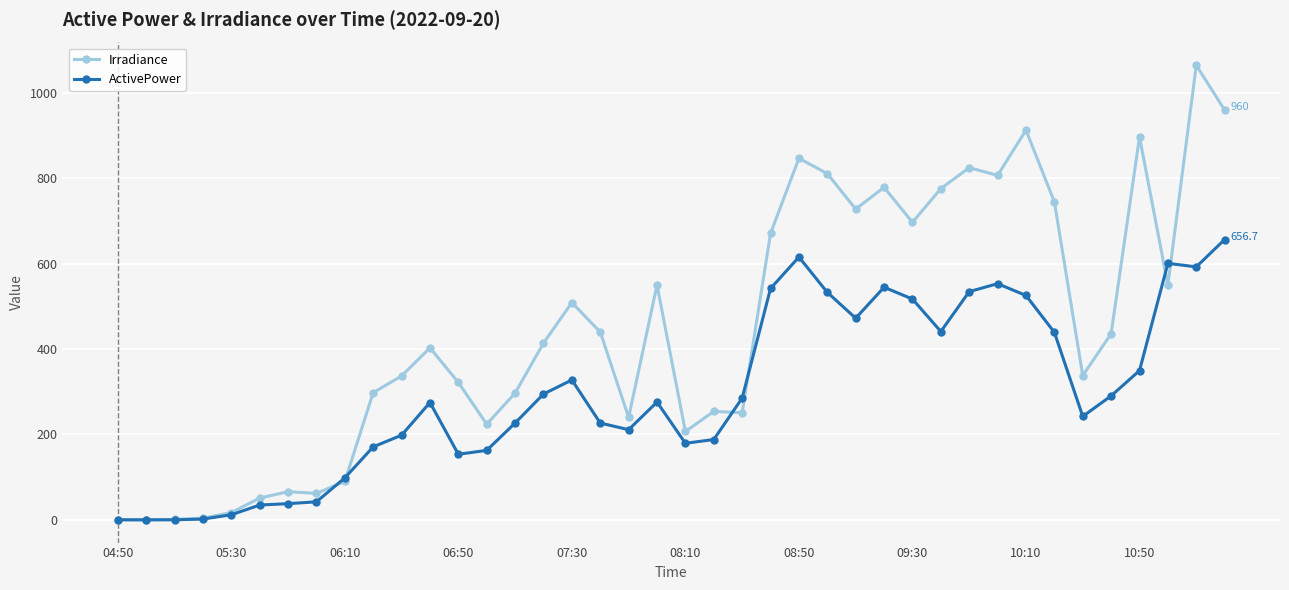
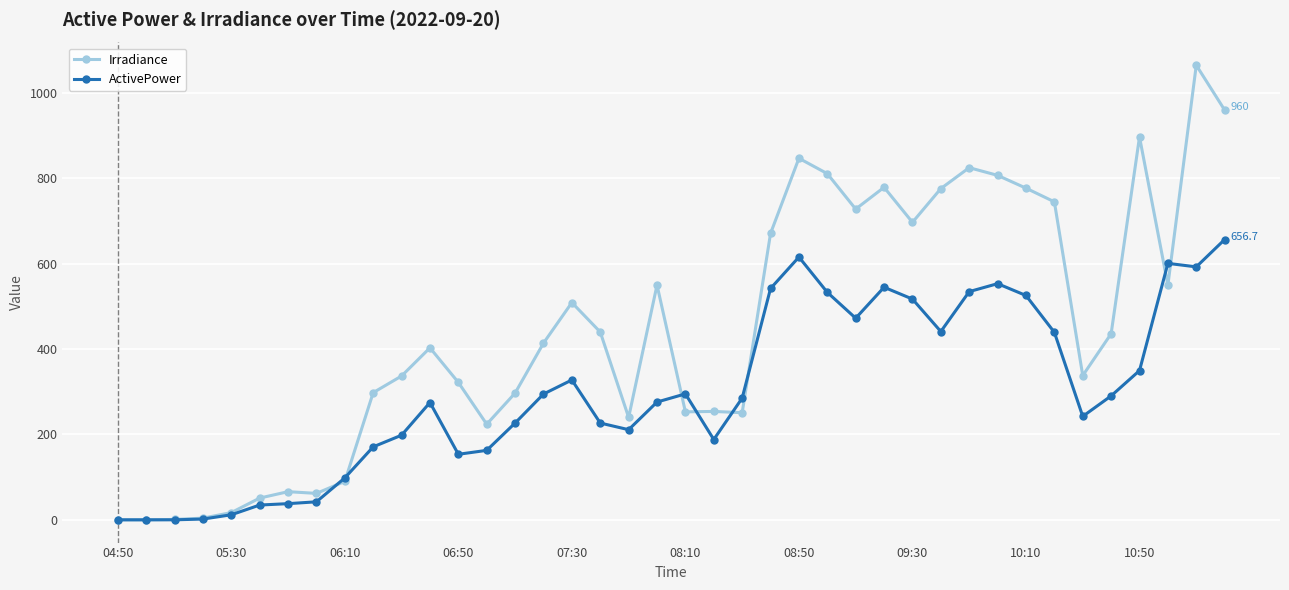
Irradiance, 08:10: 210 -> 250
ActivePower, 08:10: 180 -> 300
Irradiance, 10:10: 910 -> 780
